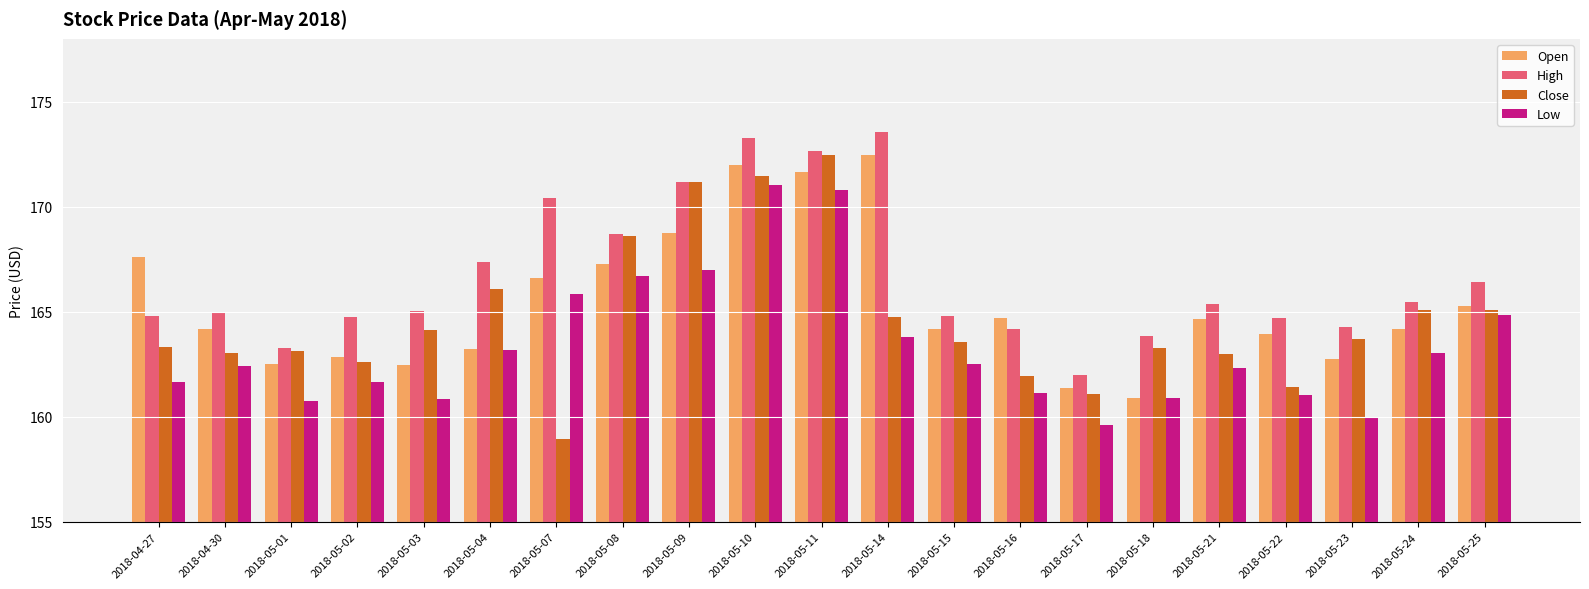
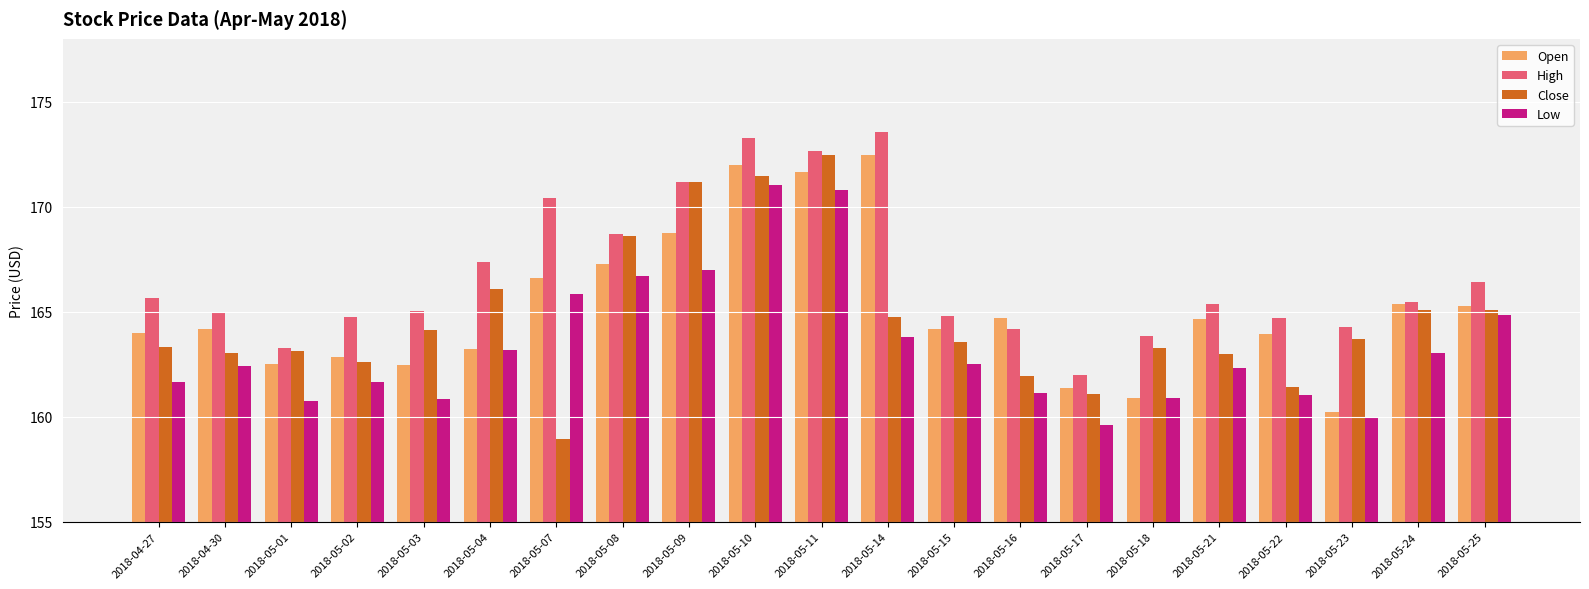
Open, 2018-04-27: 167.6 -> 164.0
High, 2018-04-27: 164.8 -> 165.7
Open, 2018-05-23: 162.8 -> 160.2
Open, 2018-05-24: 164.2 -> 165.4
